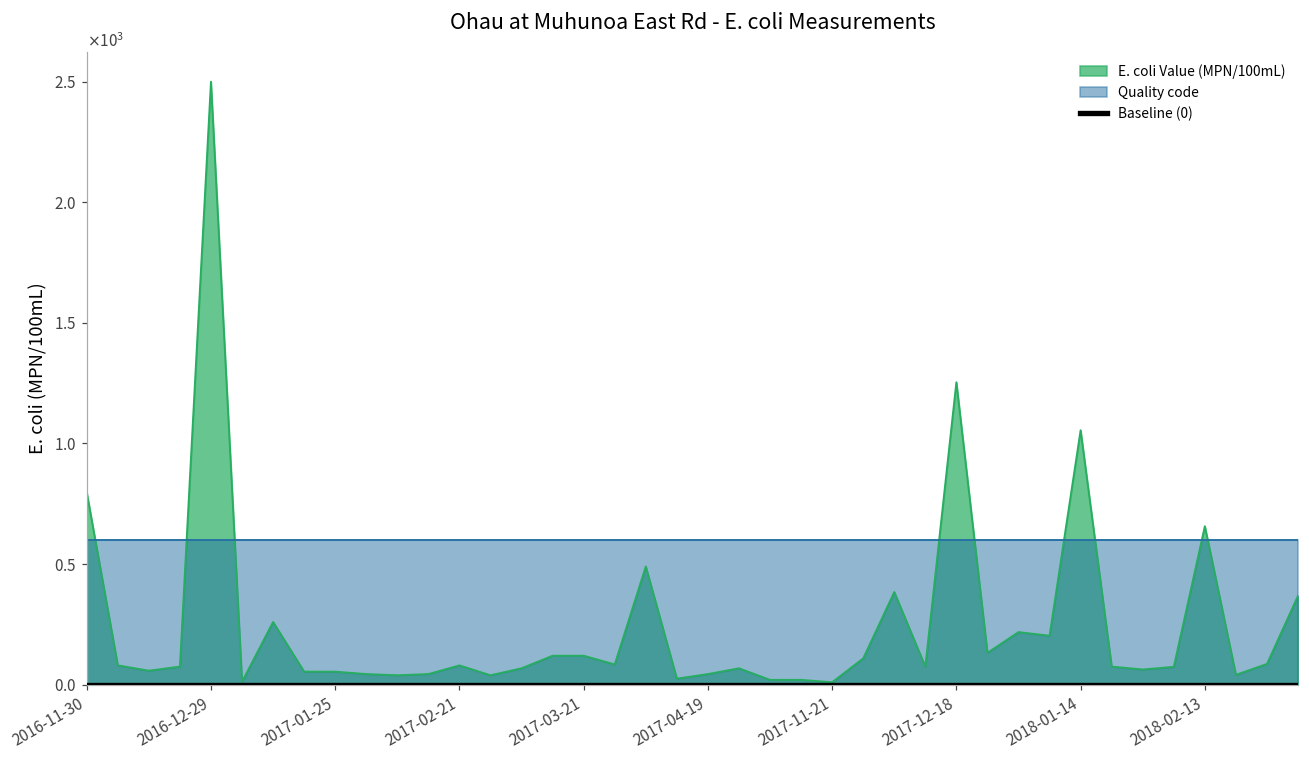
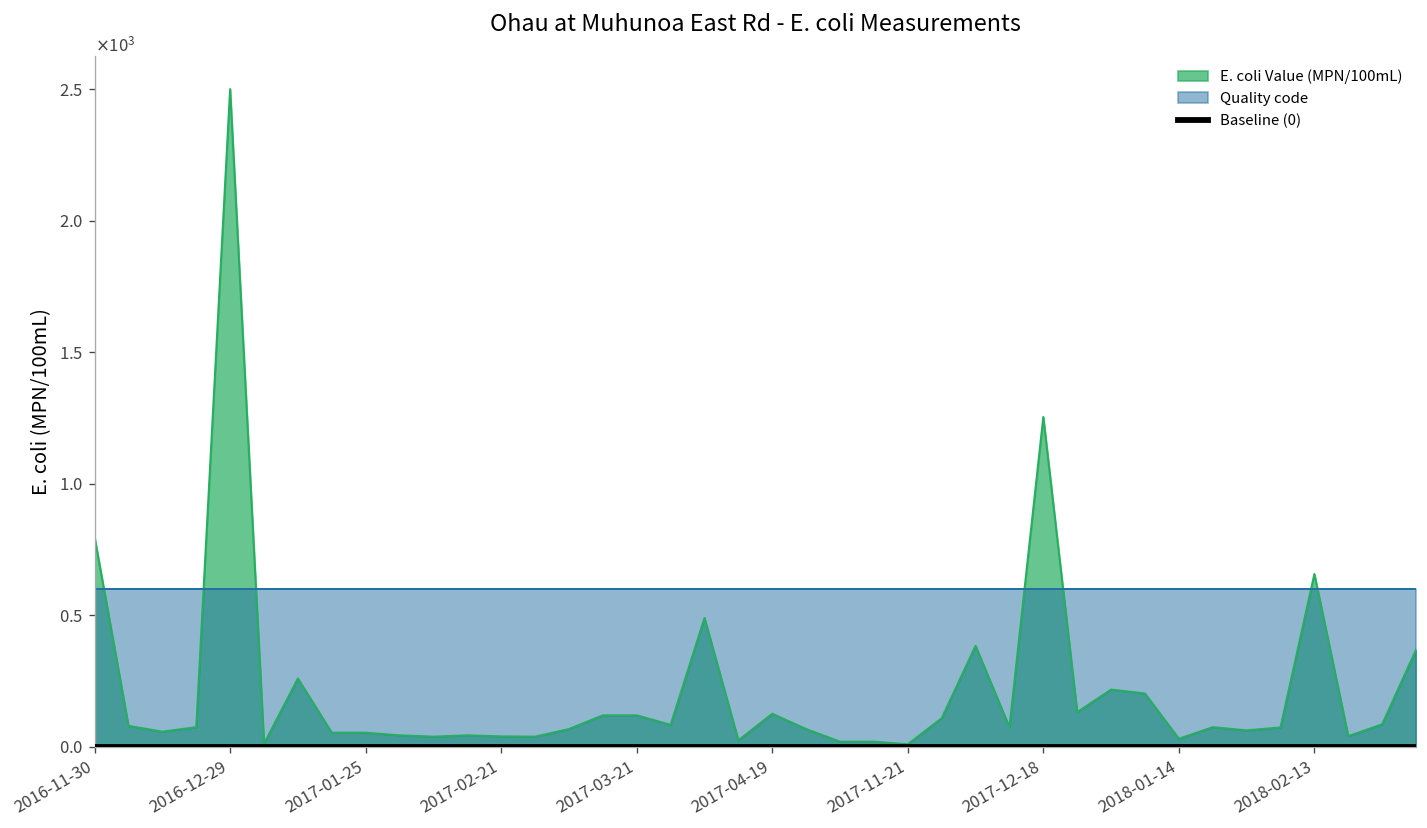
E. coli Value (MPN/100mL), 2017-02-21: 80 -> 40
E. coli Value (MPN/100mL), 2017-04-19: 40 -> 130
E. coli Value (MPN/100mL), 2018-01-14: 1060 -> 30
